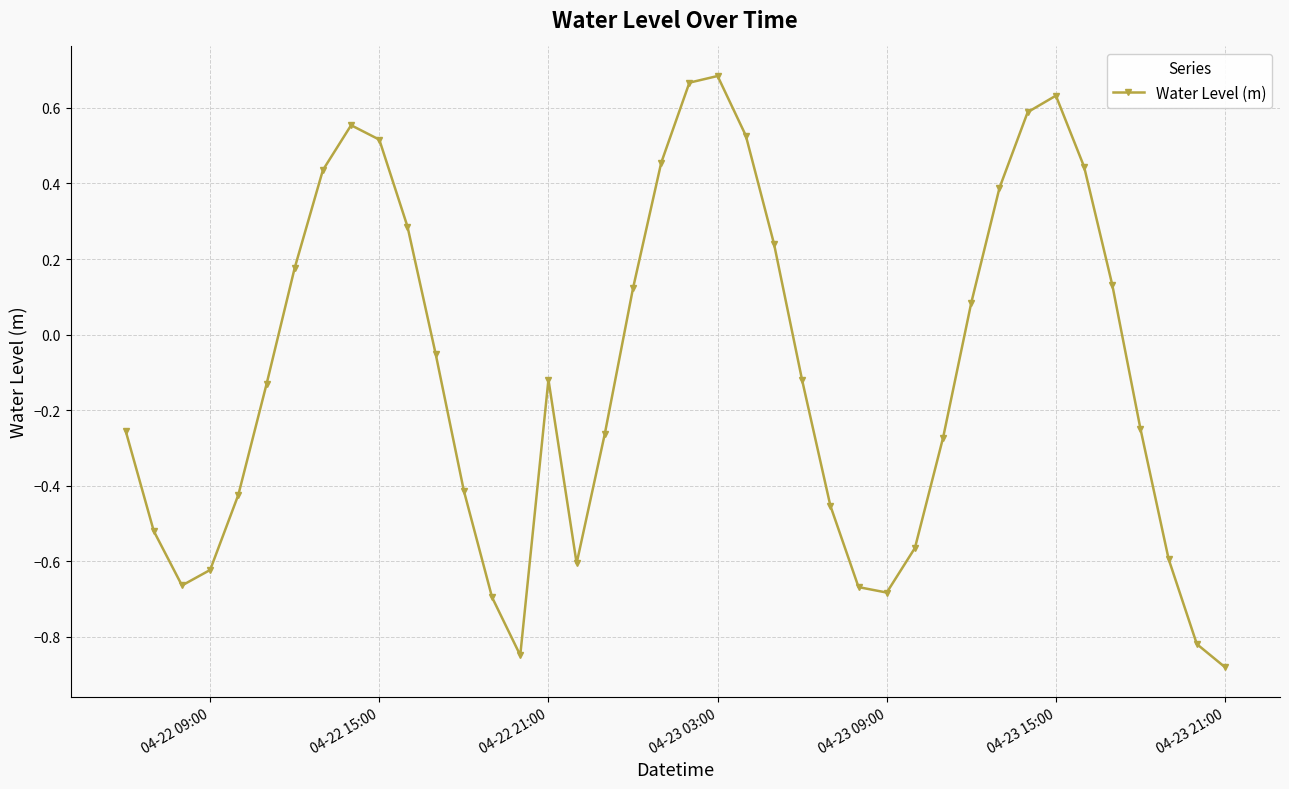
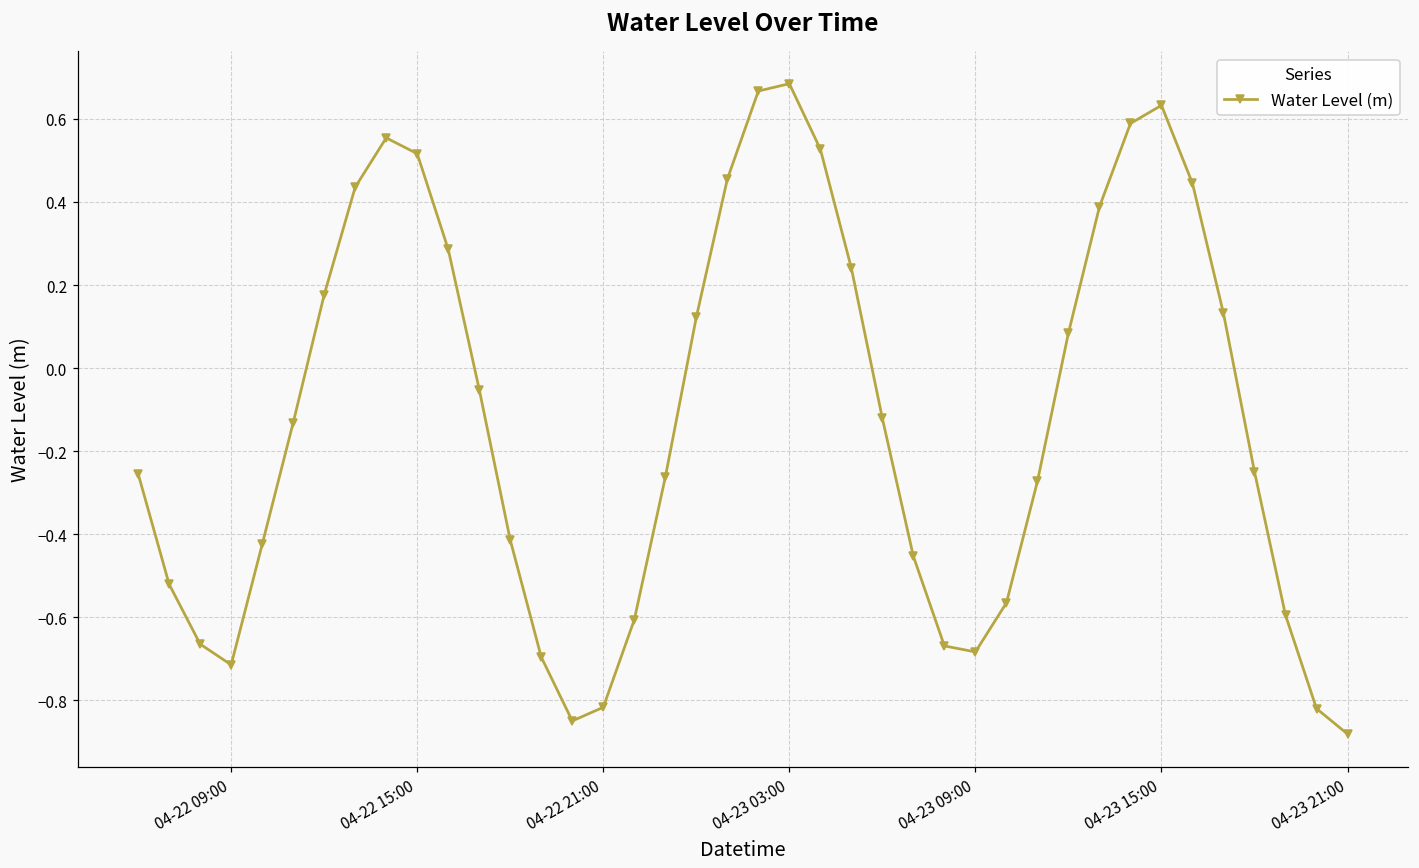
04-22 09:00: -0.62 -> -0.71
04-22 21:00: -0.12 -> -0.82
